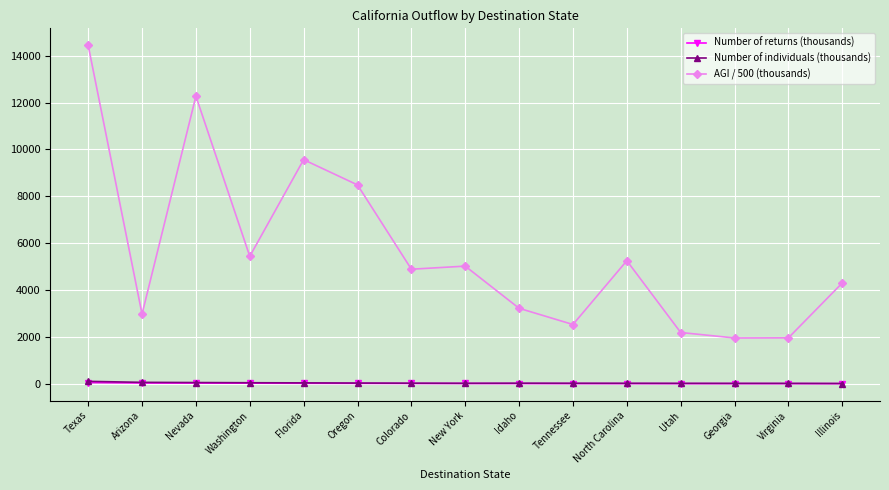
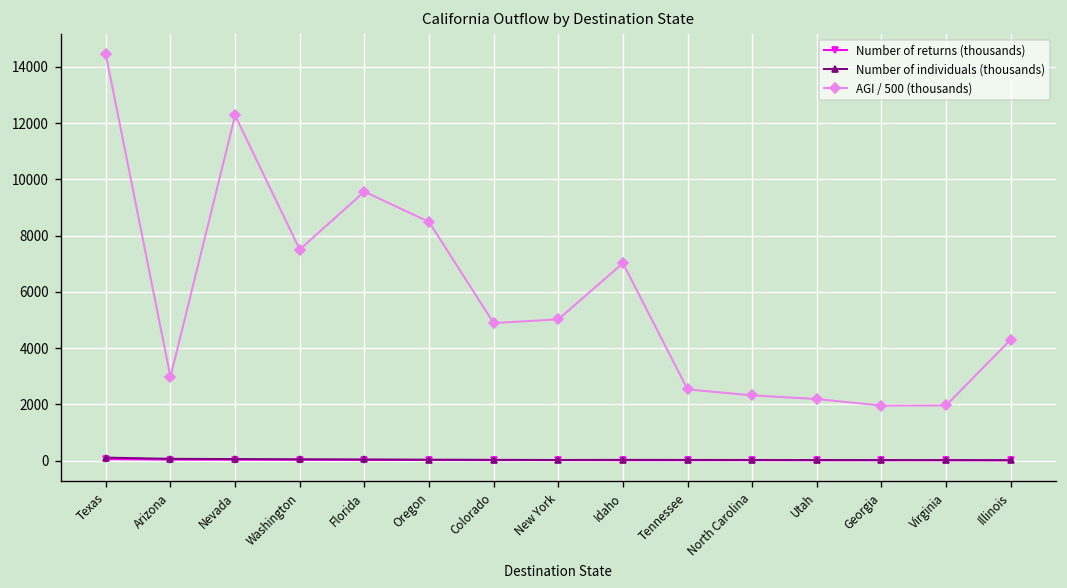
AGI / 500 (thousands), Washington: 5400 -> 7500
AGI / 500 (thousands), Idaho: 3200 -> 7000
AGI / 500 (thousands), North Carolina: 5300 -> 2300
